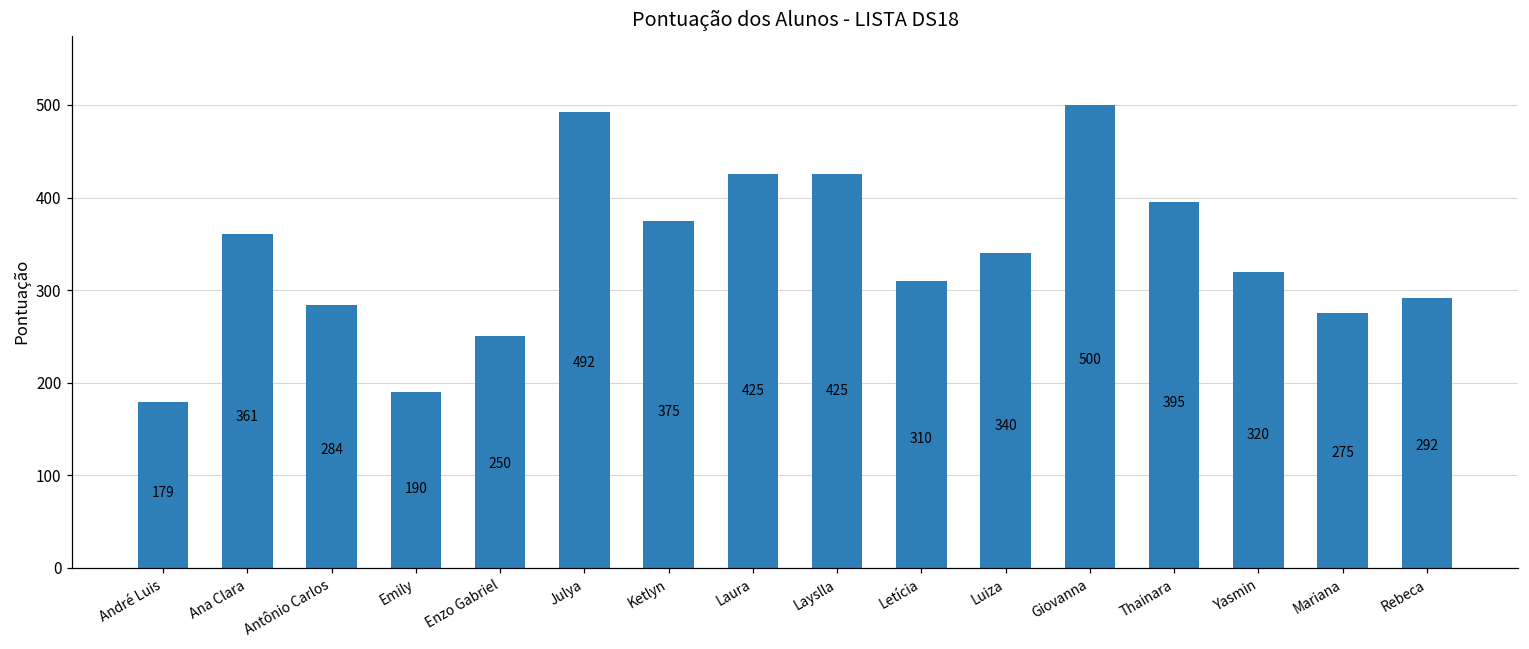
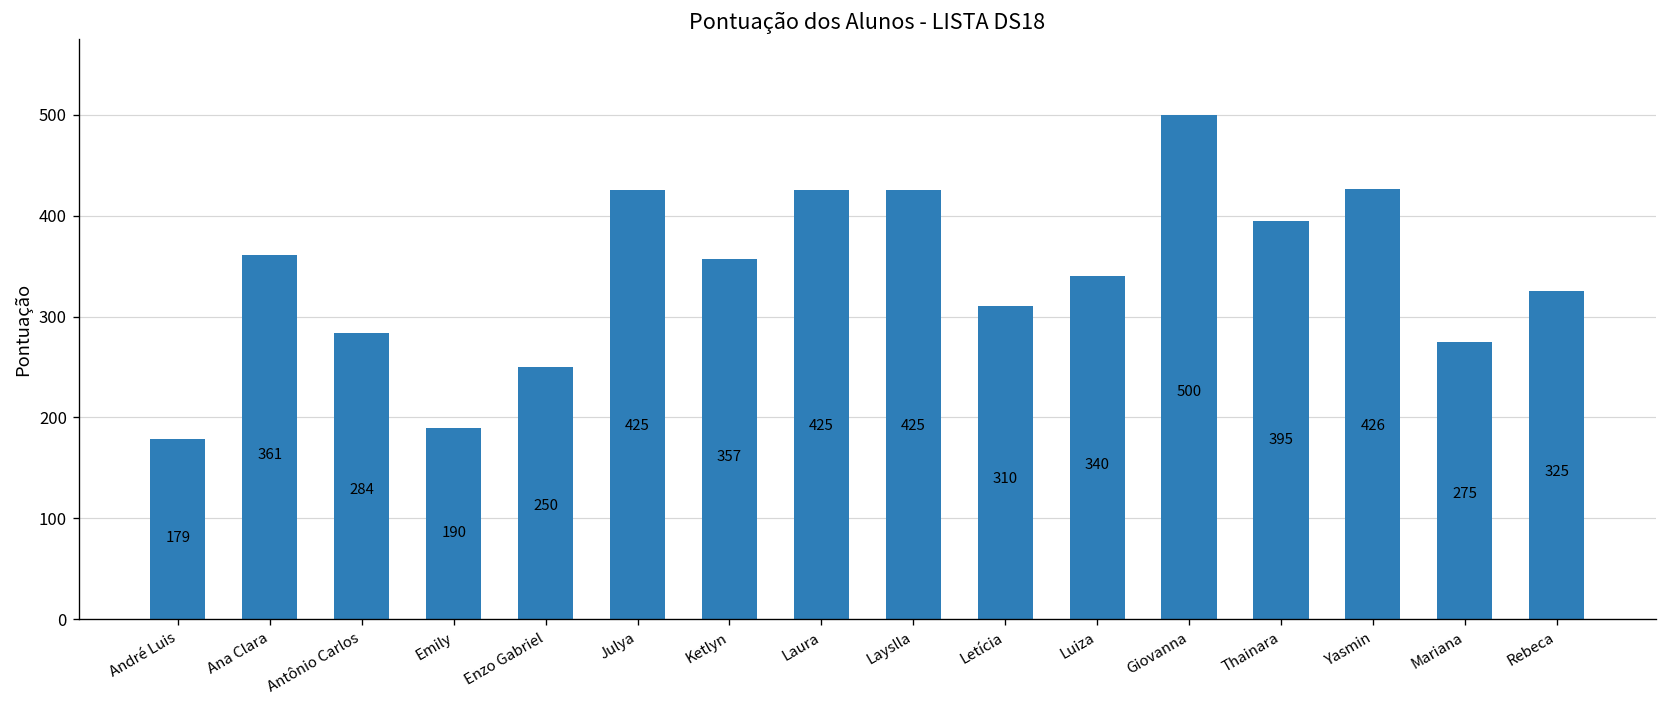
Julya: 492 -> 425
Ketlyn: 375 -> 357
Yasmin: 320 -> 426
Rebeca: 292 -> 325
